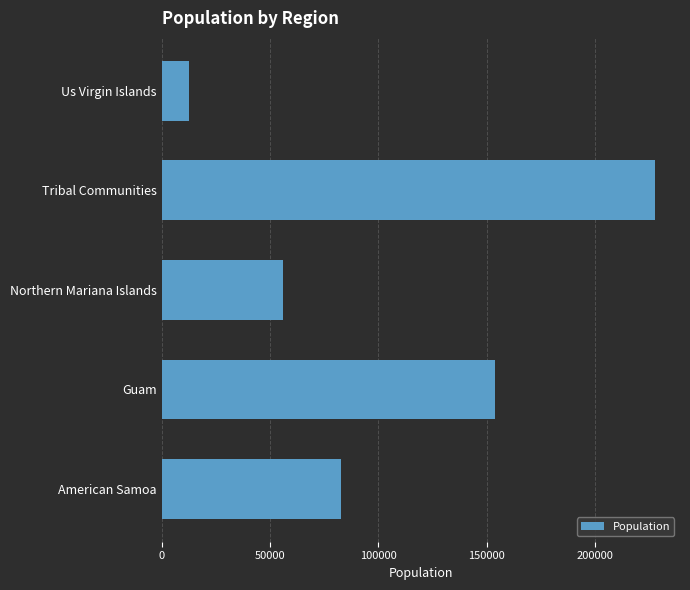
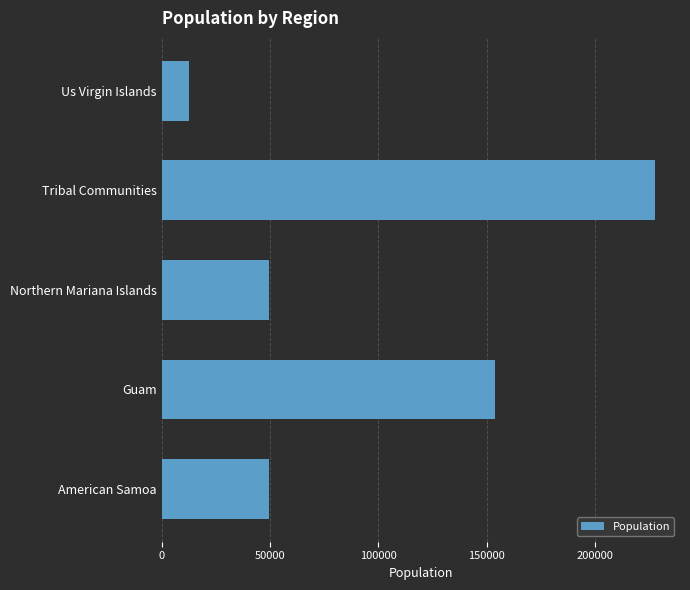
Northern Mariana Islands: 56000 -> 50000
American Samoa: 83000 -> 50000
